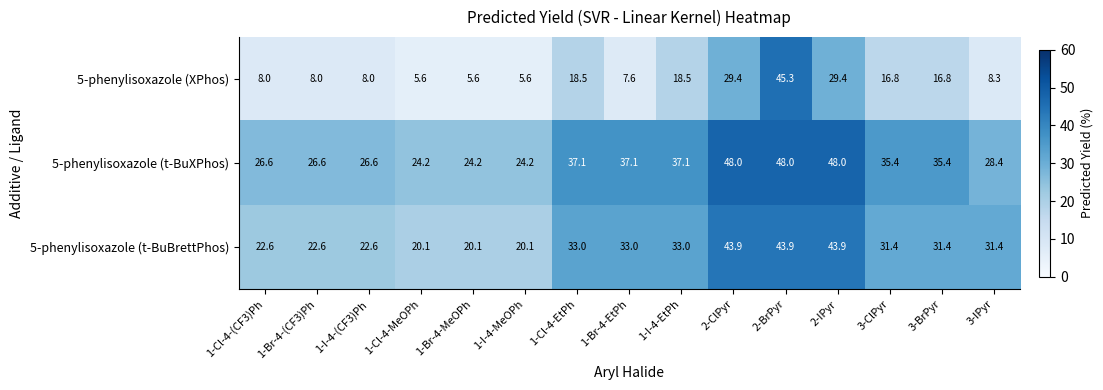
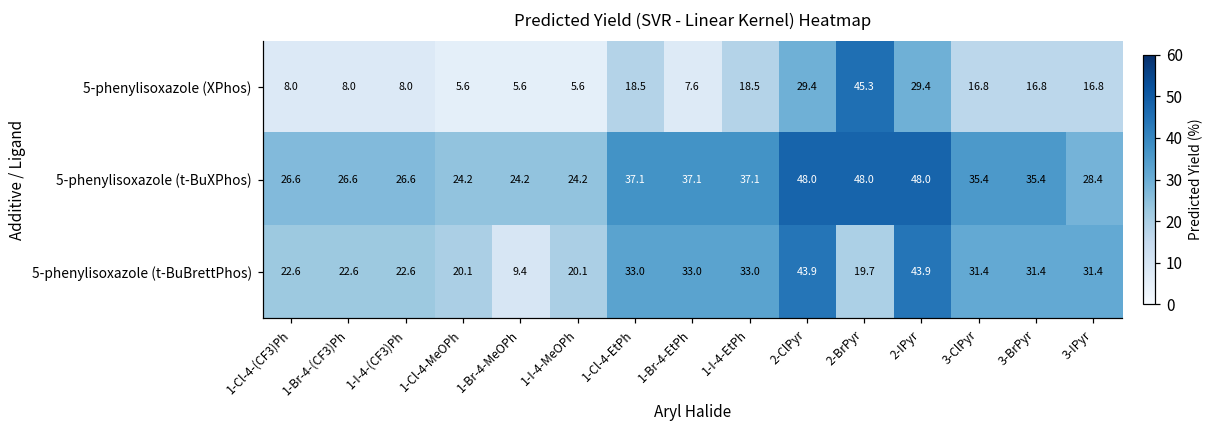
5-phenylisoxazole (XPhos), 3-IPyr: 8.3 -> 16.8
5-phenylisoxazole (t-BuBrettPhos), 1-Br-4-MeOPh: 20.1 -> 9.4
5-phenylisoxazole (t-BuBrettPhos), 2-BrPyr: 43.9 -> 19.7
